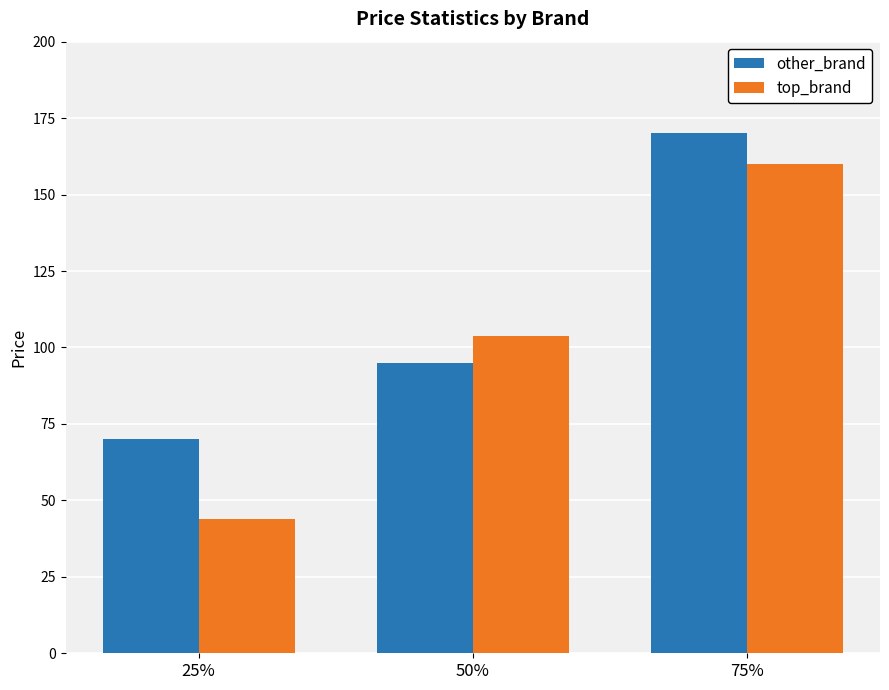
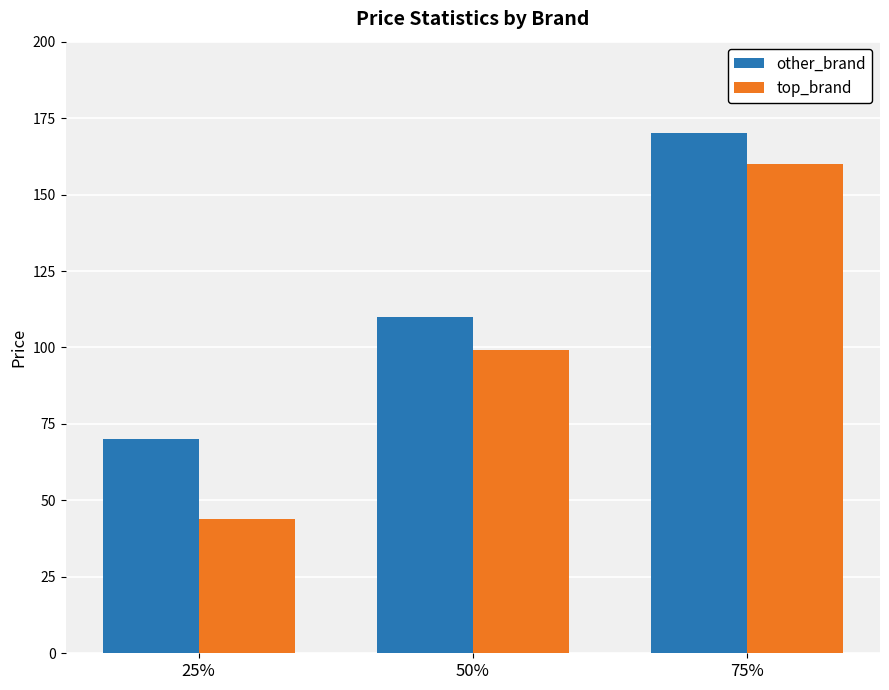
other_brand, 50%: 95 -> 110
top_brand, 50%: 104 -> 99
